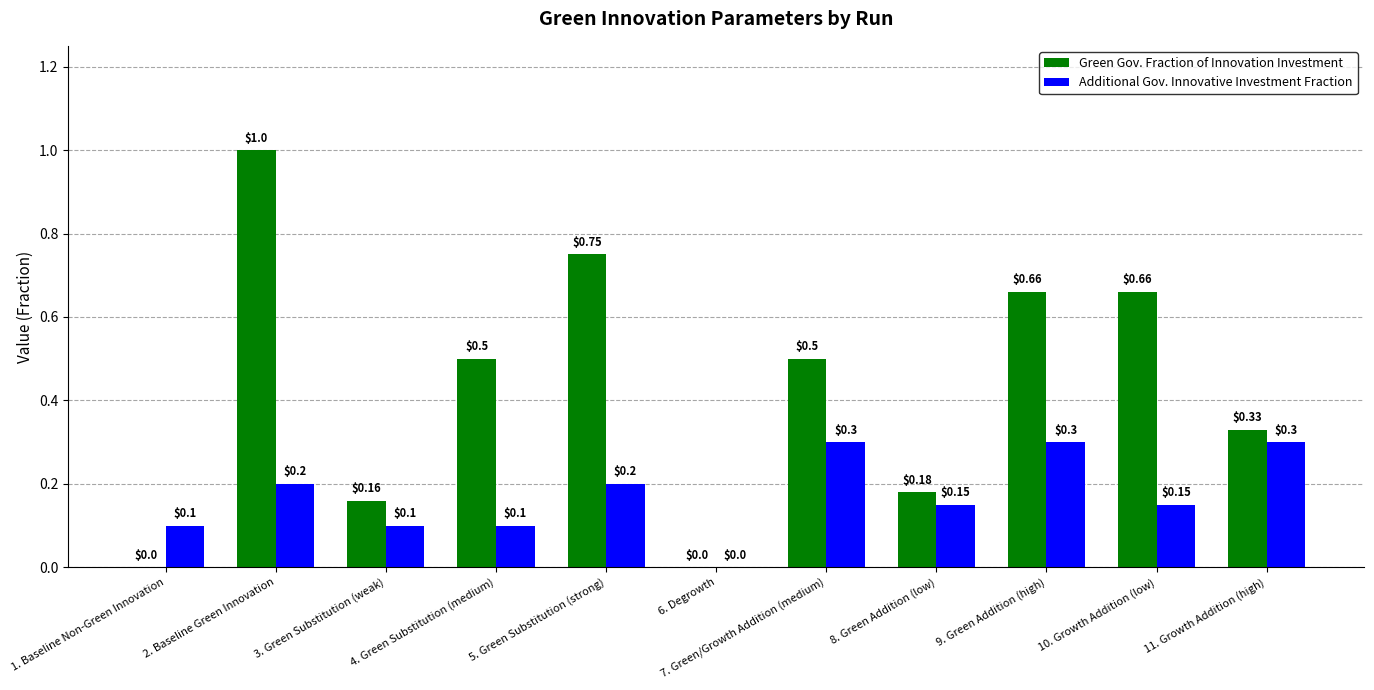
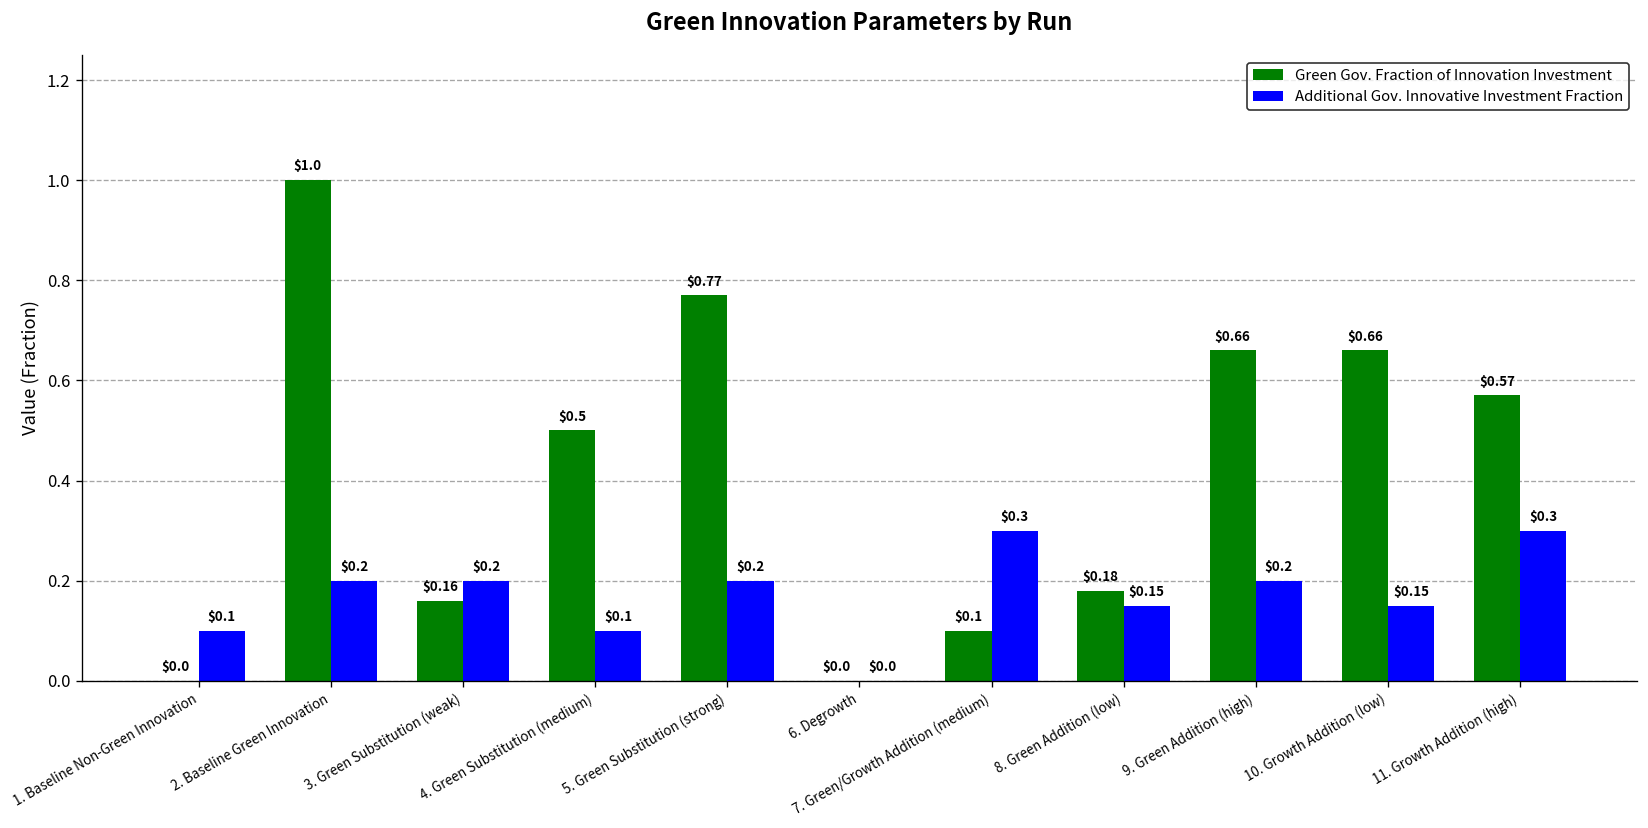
Additional Gov. Innovative Investment Fraction, 3. Green Substitution (weak): $0.1 -> $0.2
Green Gov. Fraction of Innovation Investment, 5. Green Substitution (strong): $0.75 -> $0.77
Green Gov. Fraction of Innovation Investment, 7. Green/Growth Addition (medium): $0.5 -> $0.1
Additional Gov. Innovative Investment Fraction, 9. Green Addition (high): $0.3 -> $0.2
Green Gov. Fraction of Innovation Investment, 11. Growth Addition (high): $0.33 -> $0.57
